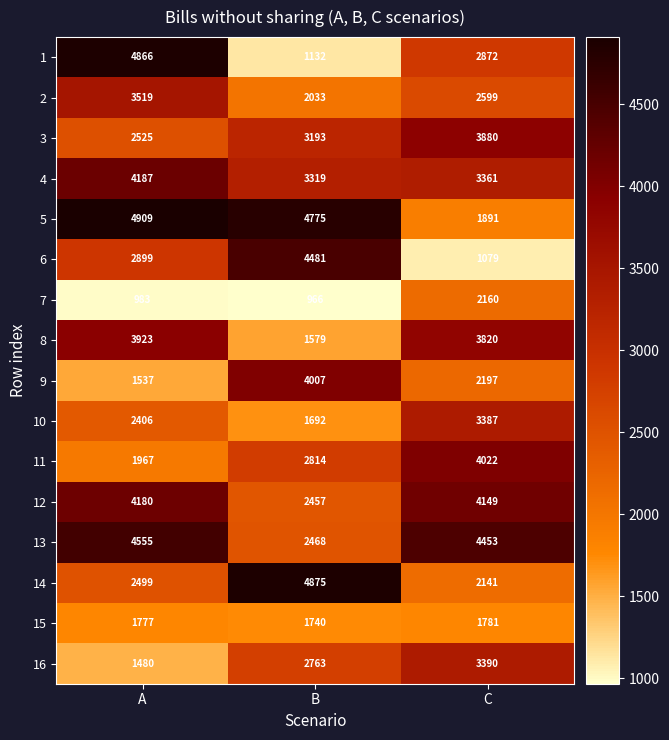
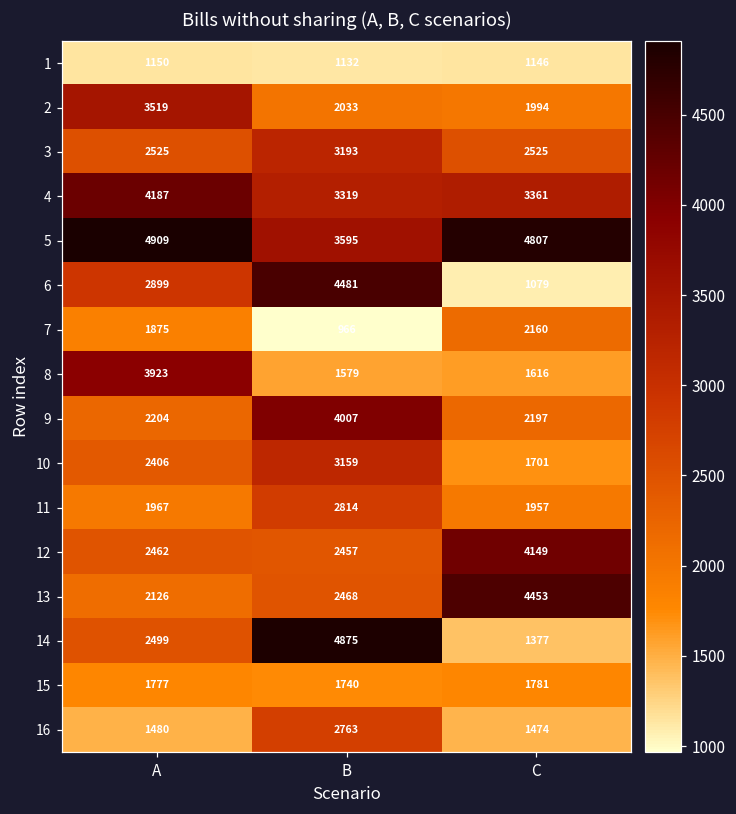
1, A: 4866 -> 1150
1, C: 2872 -> 1146
2, C: 2599 -> 1994
3, C: 3880 -> 2525
5, B: 4775 -> 3595
5, C: 1891 -> 4807
7, A: 983 -> 1875
8, C: 3820 -> 1616
9, A: 1537 -> 2204
10, B: 1692 -> 3159
10, C: 3387 -> 1701
11, C: 4022 -> 1957
12, A: 4180 -> 2462
13, A: 4555 -> 2126
14, C: 2141 -> 1377
16, C: 3390 -> 1474
